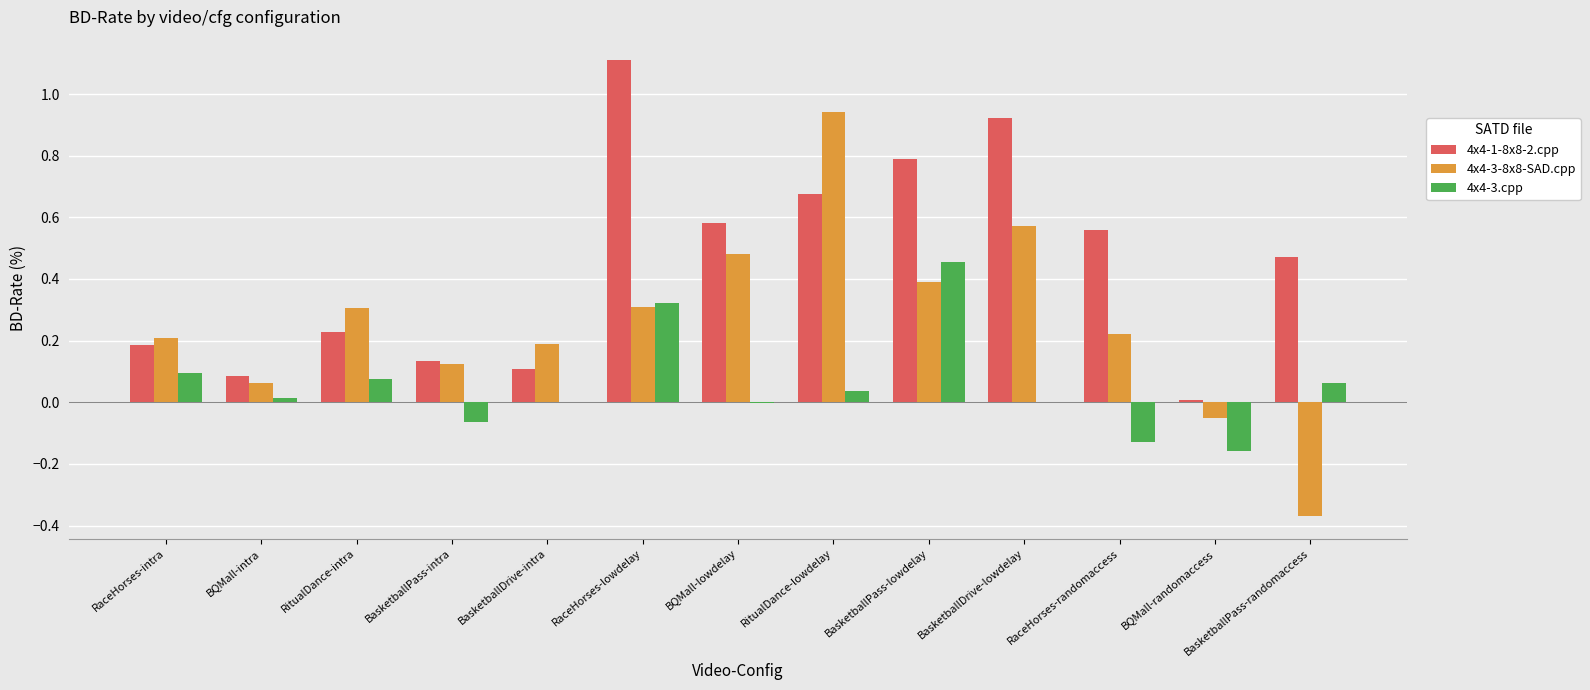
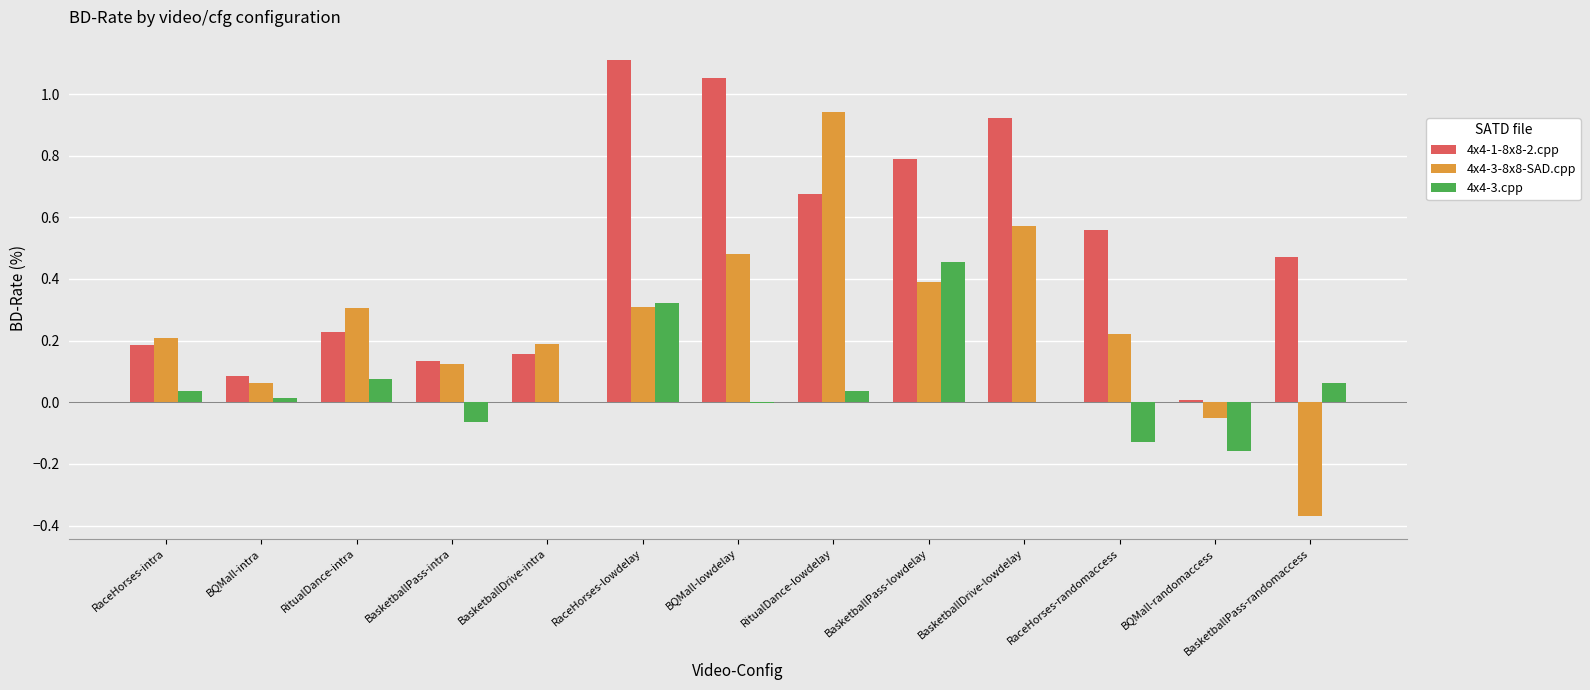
4x4-3.cpp, RaceHorses-intra: 0.09 -> 0.04
4x4-1-8x8-2.cpp, BasketballDrive-intra: 0.11 -> 0.16
4x4-1-8x8-2.cpp, BQMall-lowdelay: 0.58 -> 1.05
